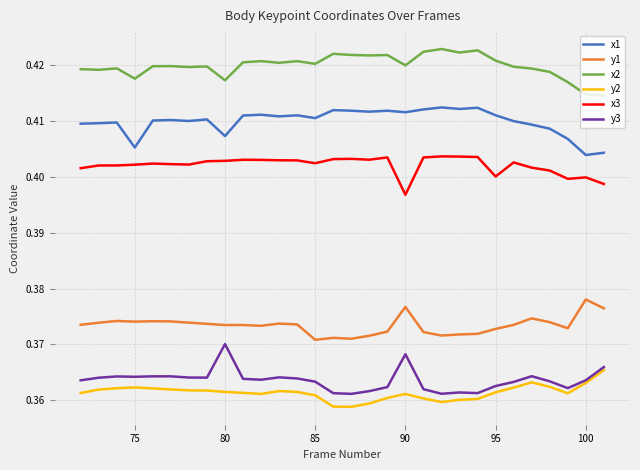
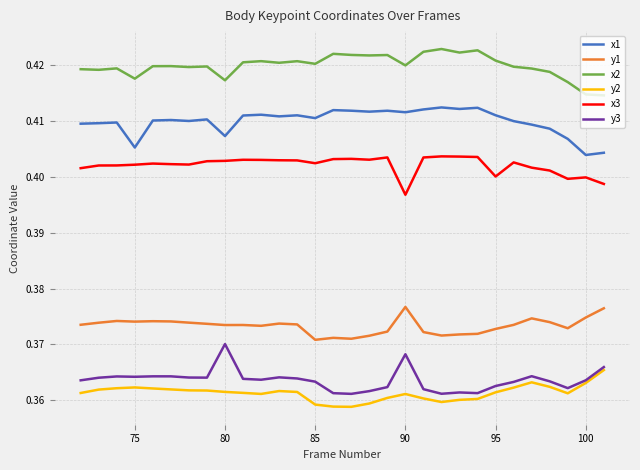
y2, 85: 0.361 -> 0.359
y1, 100: 0.378 -> 0.375
